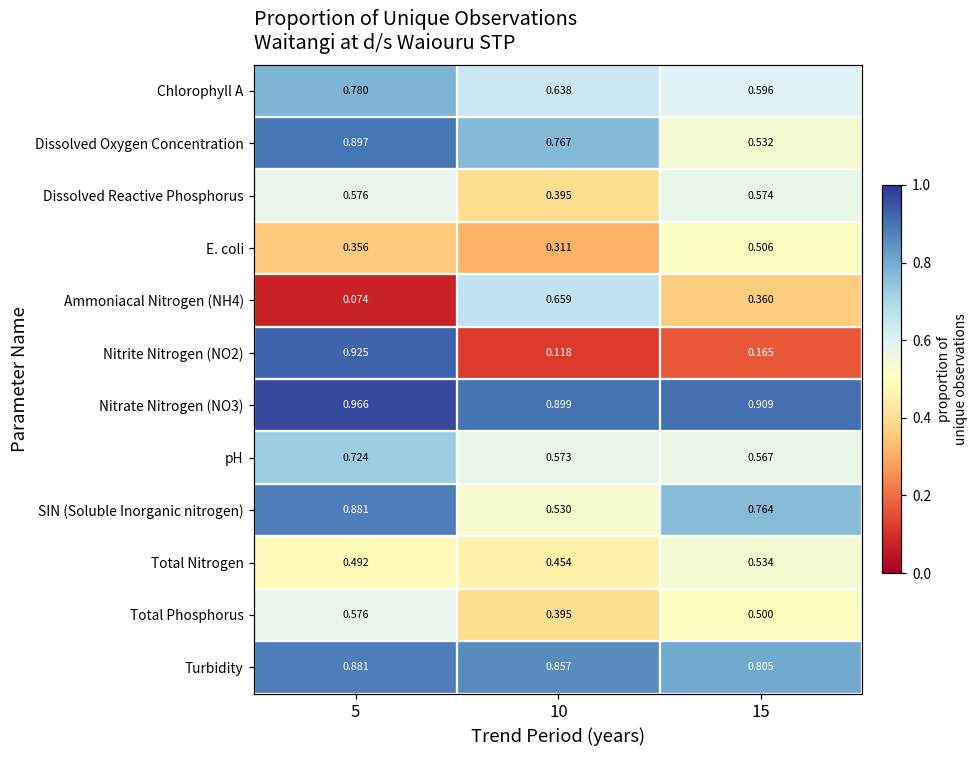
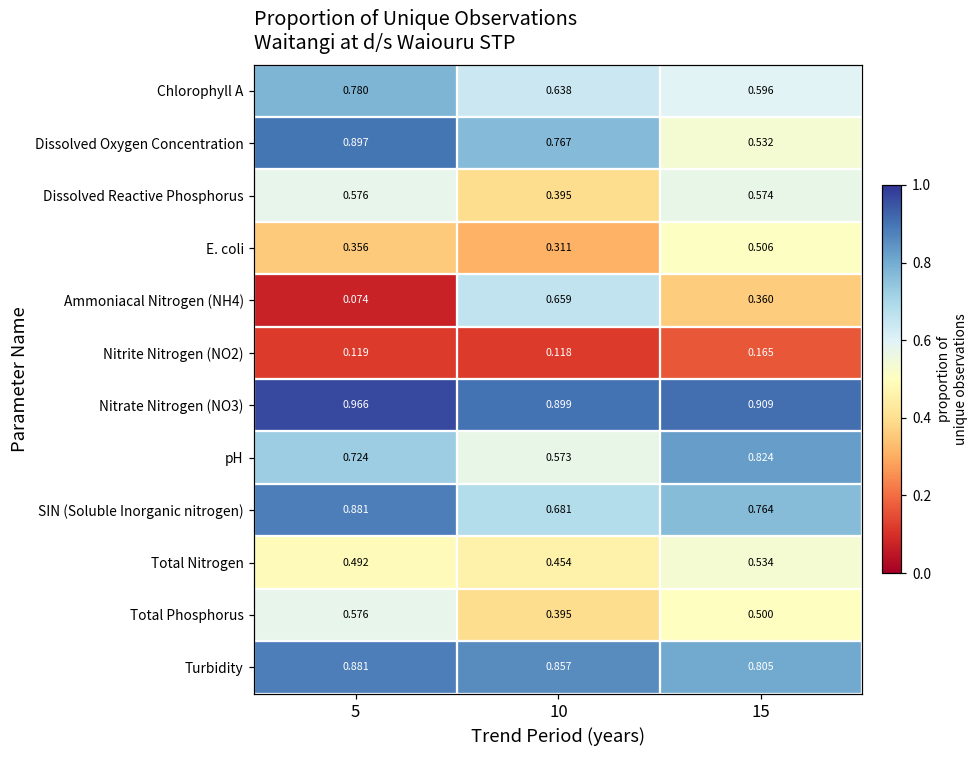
Nitrite Nitrogen (NO2), 5: 0.925 -> 0.119
pH, 15: 0.567 -> 0.824
SIN (Soluble Inorganic nitrogen), 10: 0.530 -> 0.681
